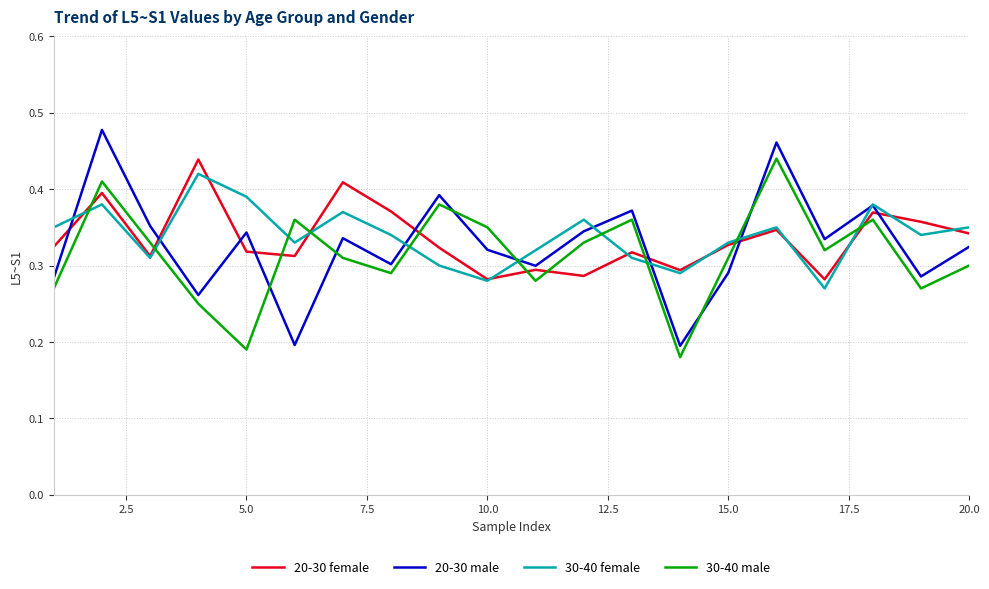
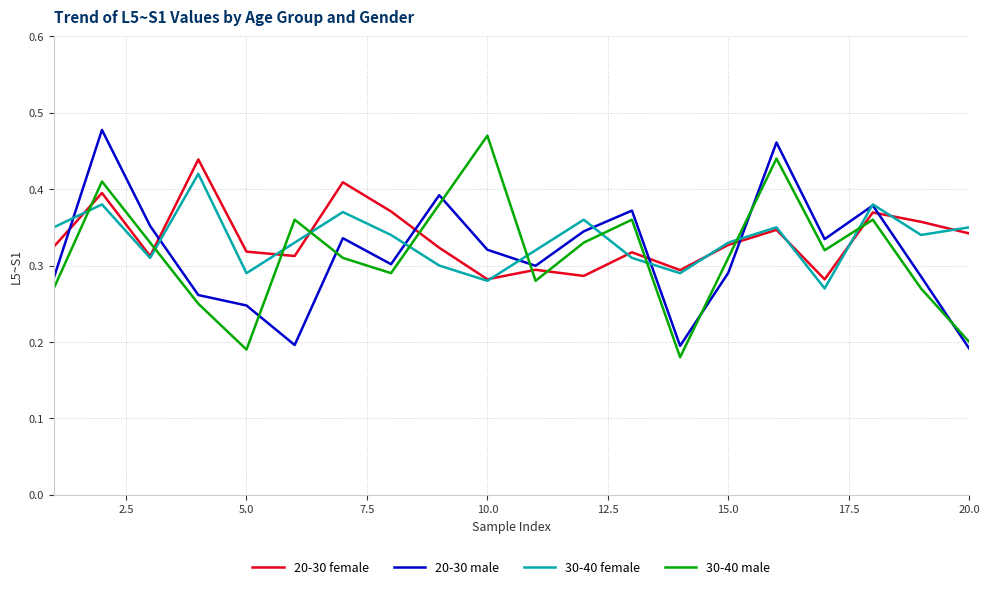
20-30 male, 5.0: 0.34 -> 0.25
30-40 female, 5.0: 0.39 -> 0.29
30-40 male, 10.0: 0.35 -> 0.47
20-30 male, 20.0: 0.32 -> 0.19
30-40 male, 20.0: 0.3 -> 0.2
